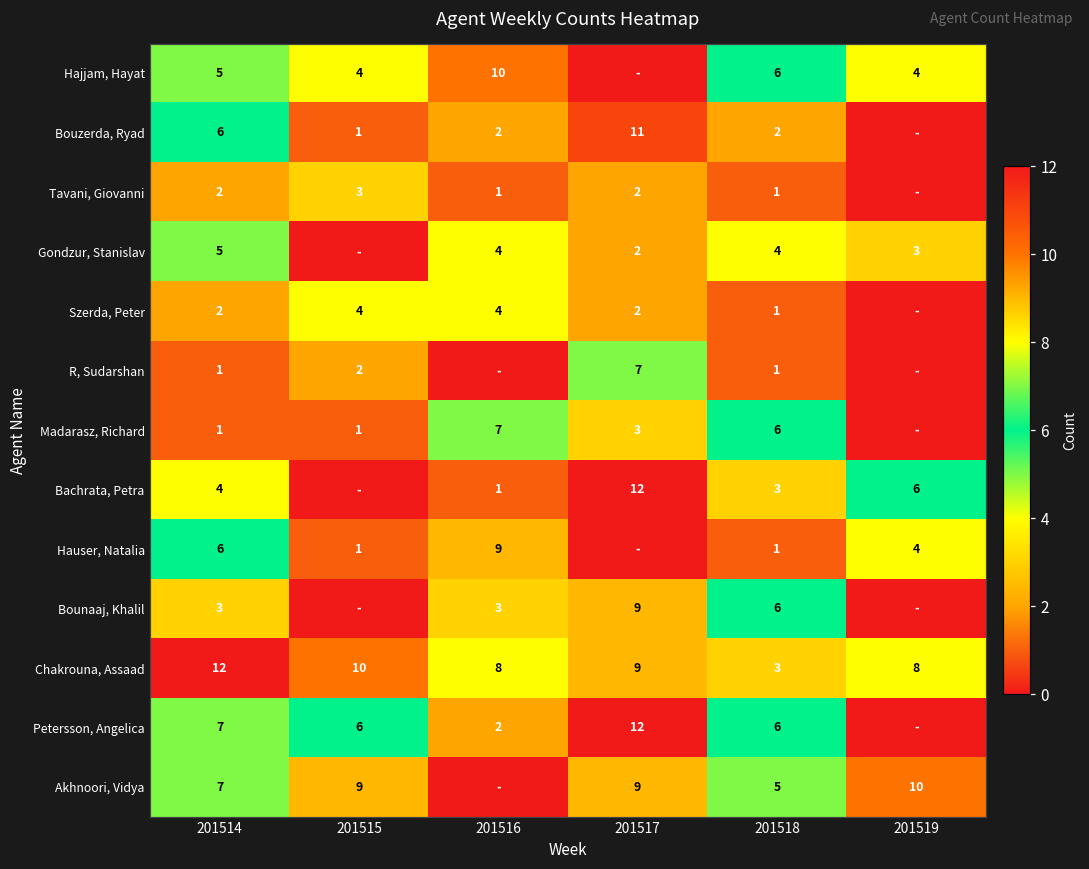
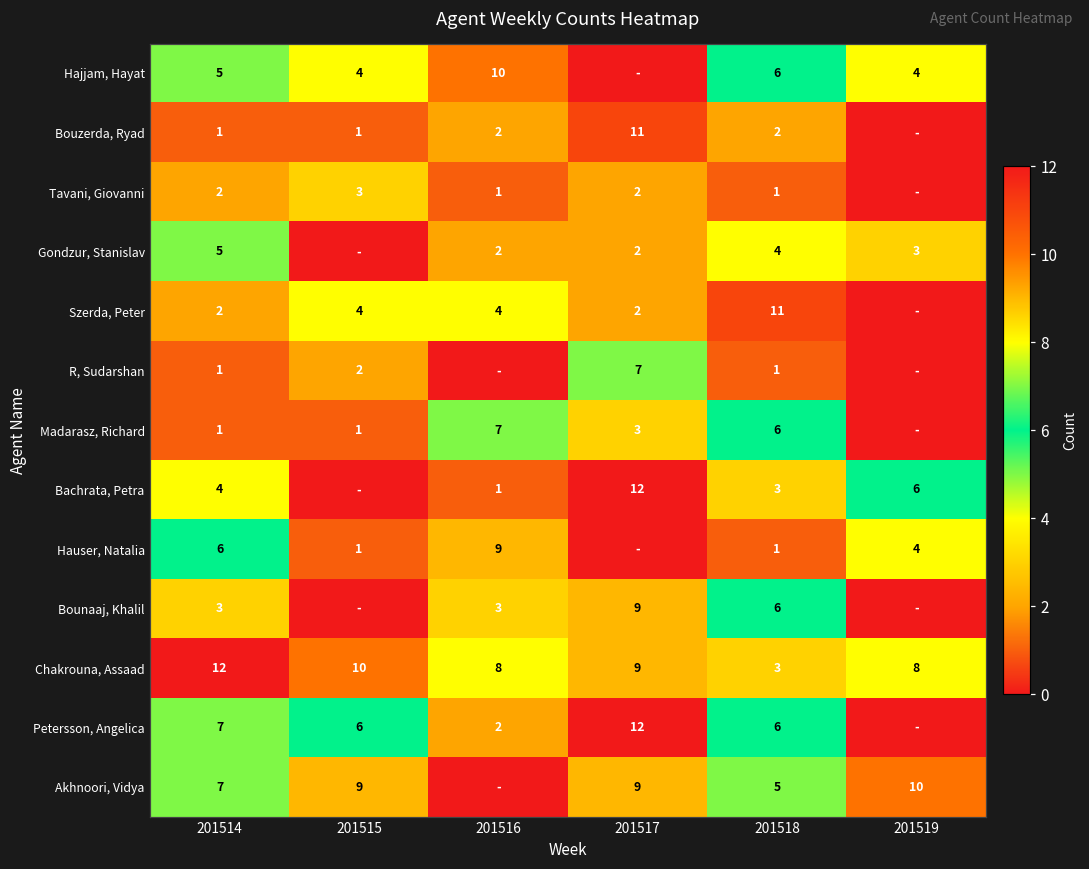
Bouzerda, Ryad, 201514: 6 -> 1
Gondzur, Stanislav, 201516: 4 -> 2
Szerda, Peter, 201518: 1 -> 11
